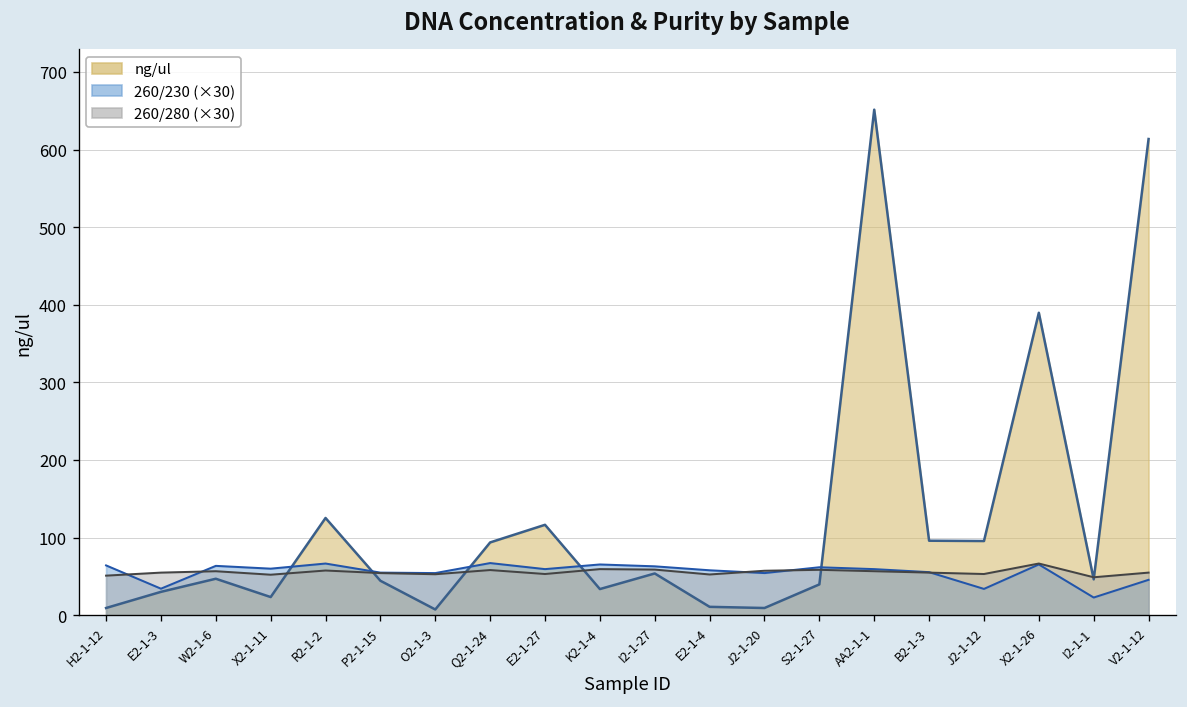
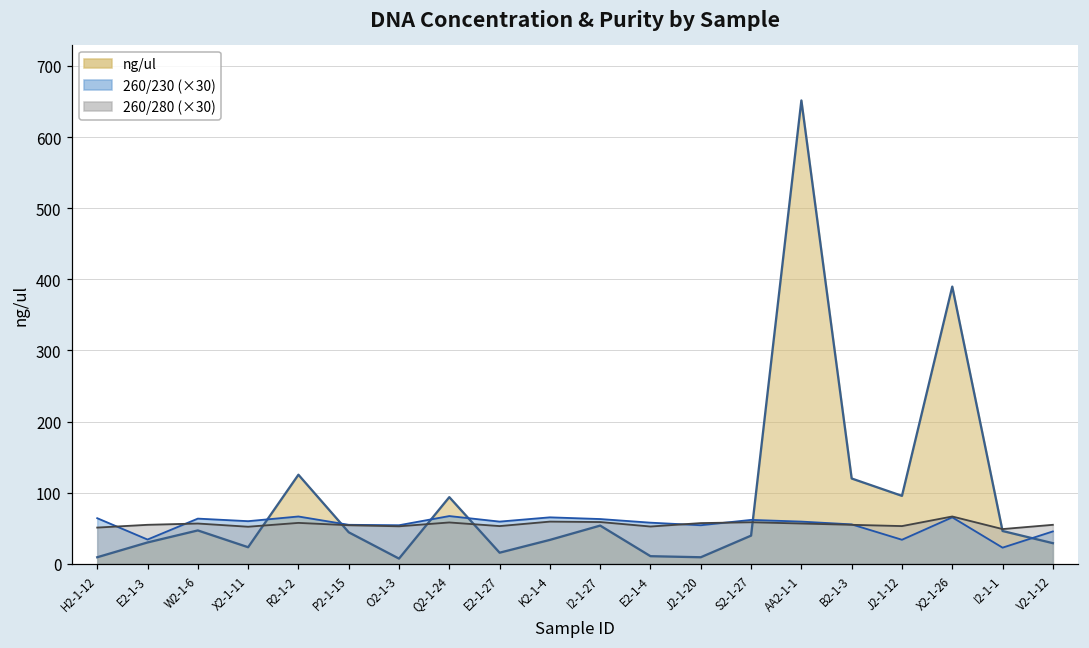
ng/ul, E2-1-27: 120 -> 20
ng/ul, B2-1-3: 100 -> 120
ng/ul, V2-1-12: 610 -> 30
